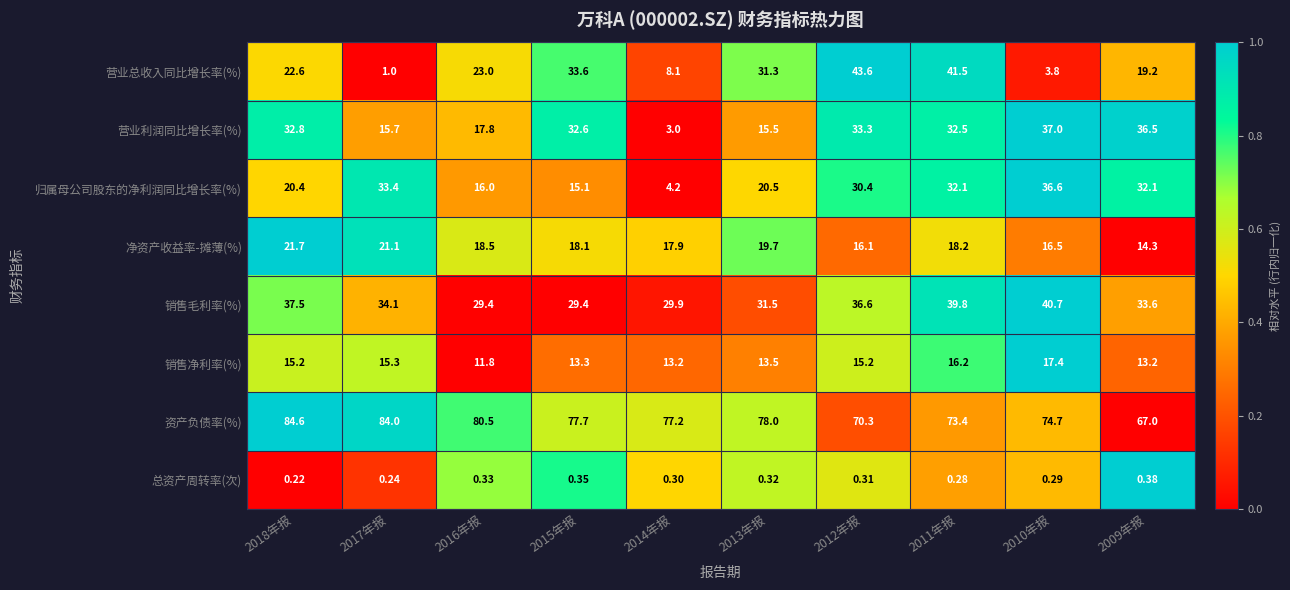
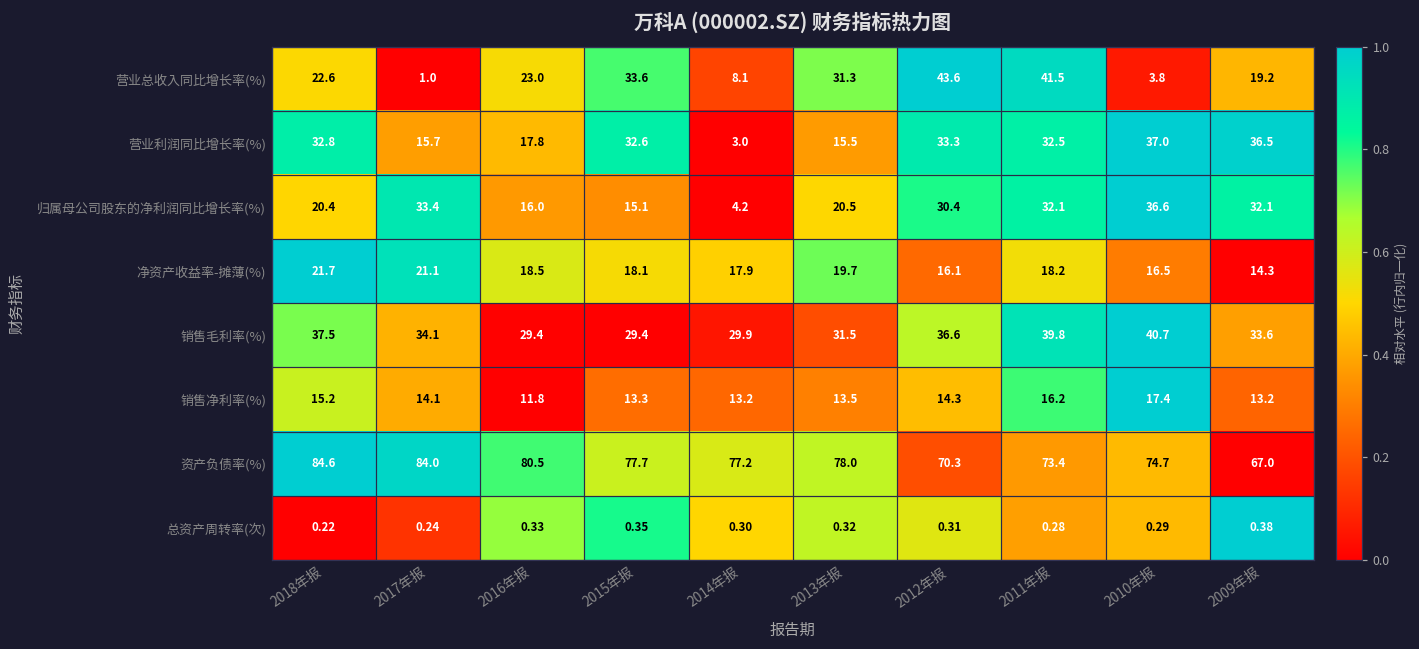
销售净利率(%), 2017年报: 15.3 -> 14.1
销售净利率(%), 2012年报: 15.2 -> 14.3
